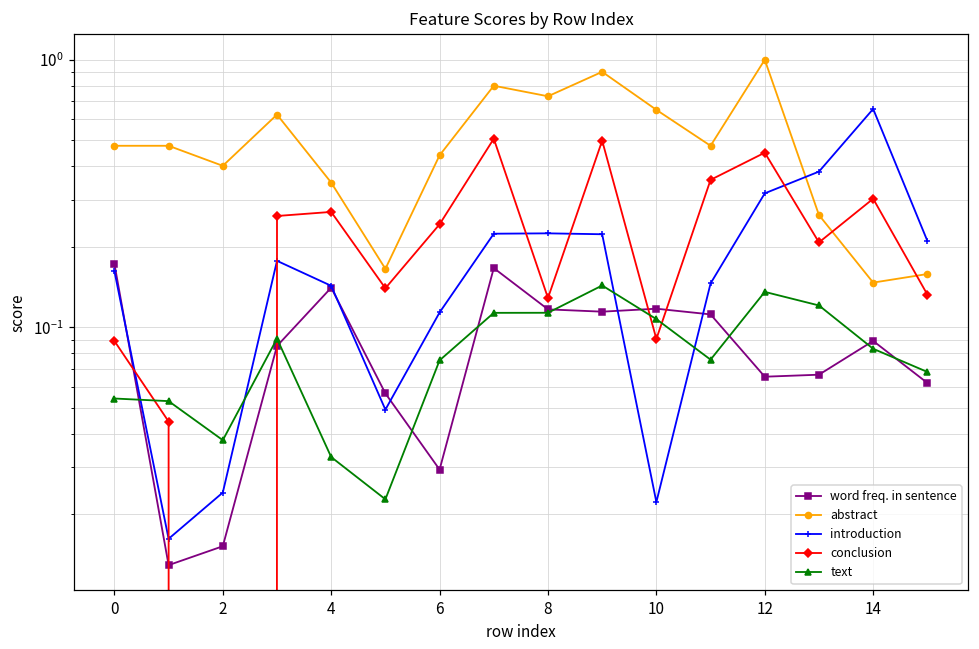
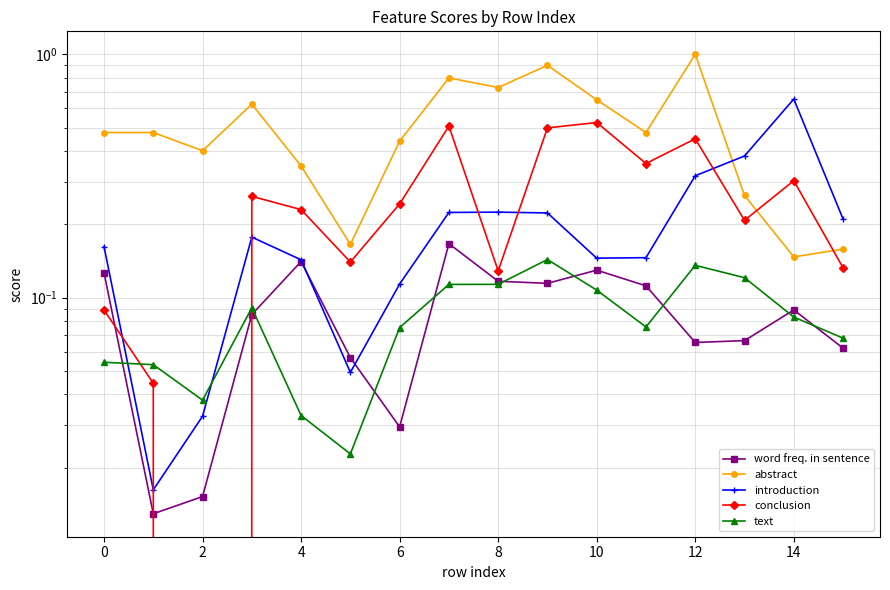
word freq. in sentence, 0: 0.17 -> 0.13
introduction, 2: 0.024 -> 0.033
conclusion, 4: 0.27 -> 0.23
word freq. in sentence, 10: 0.12 -> 0.13
introduction, 10: 0.022 -> 0.15
conclusion, 10: 0.090 -> 0.52
